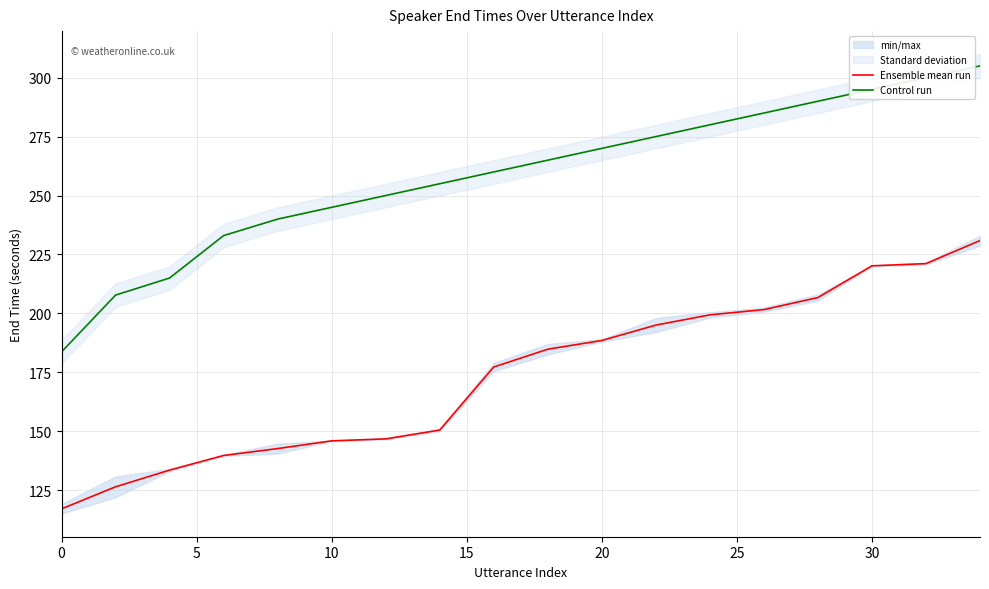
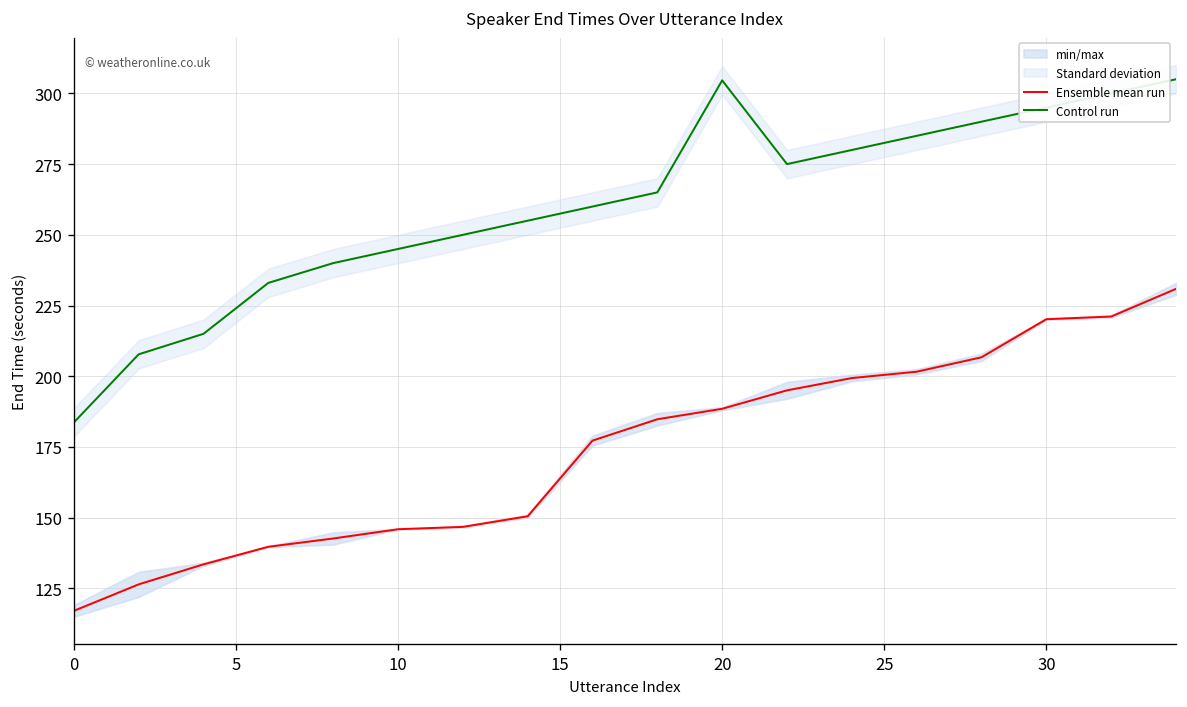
Control run, 20: 270 -> 305
